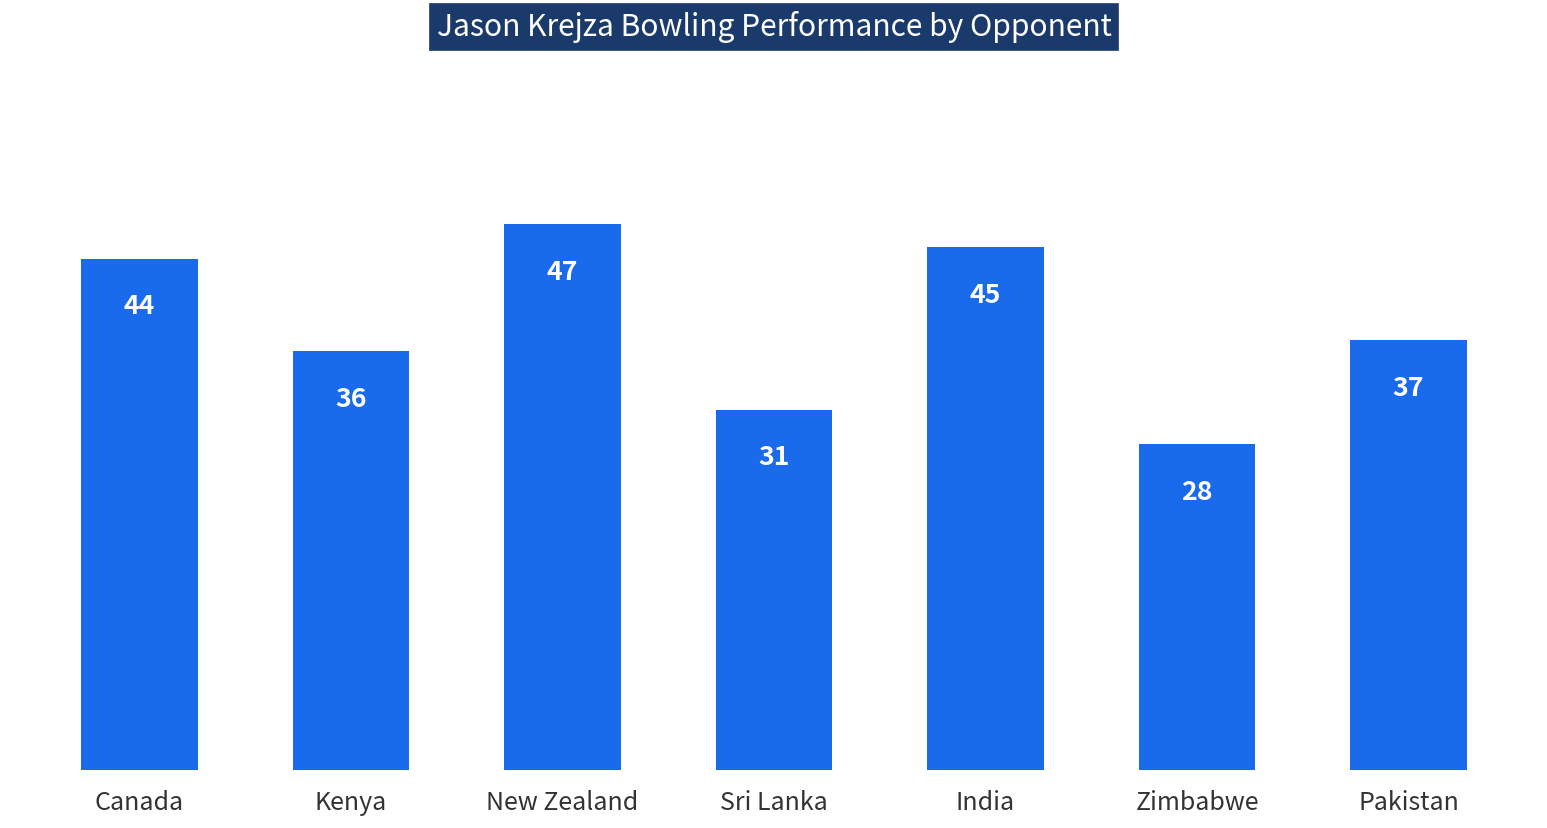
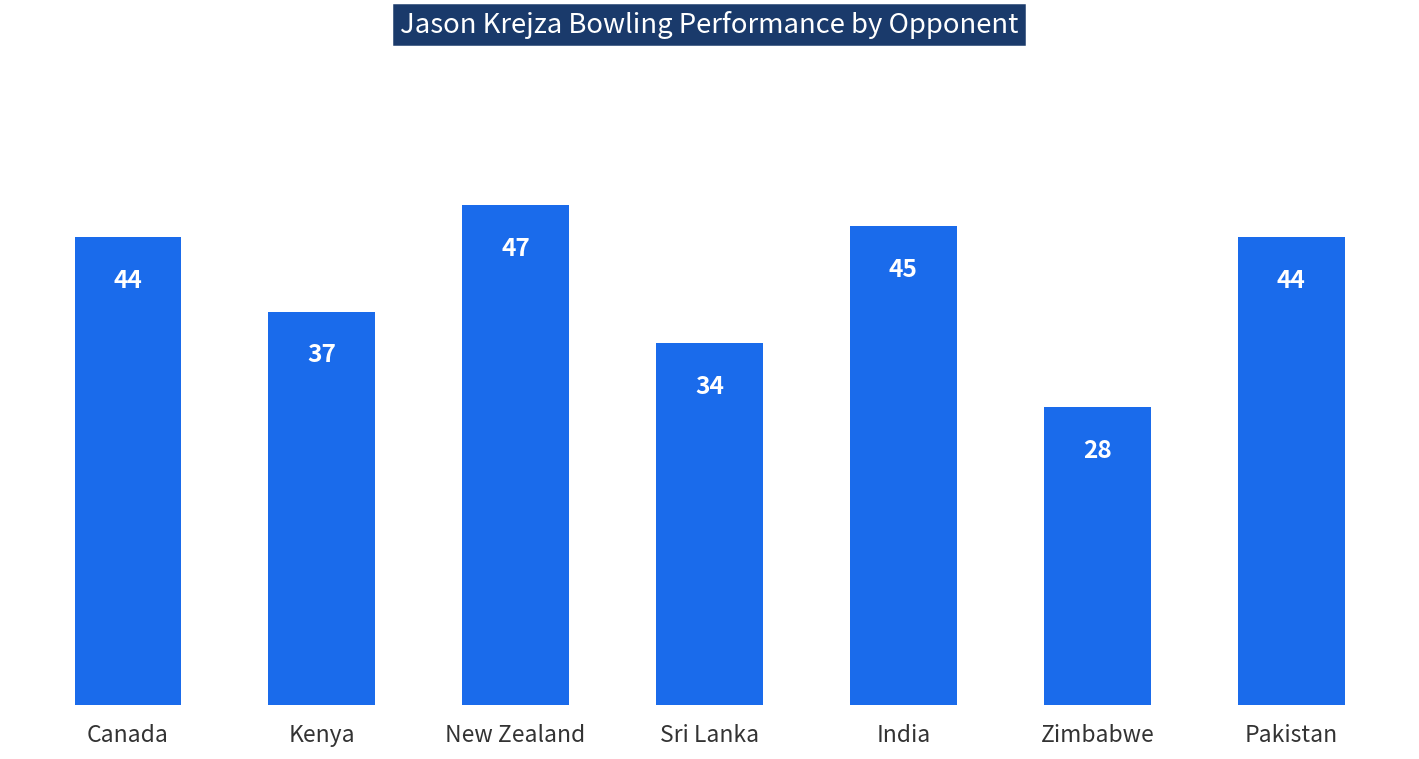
Kenya: 36 -> 37
Sri Lanka: 31 -> 34
Pakistan: 37 -> 44
